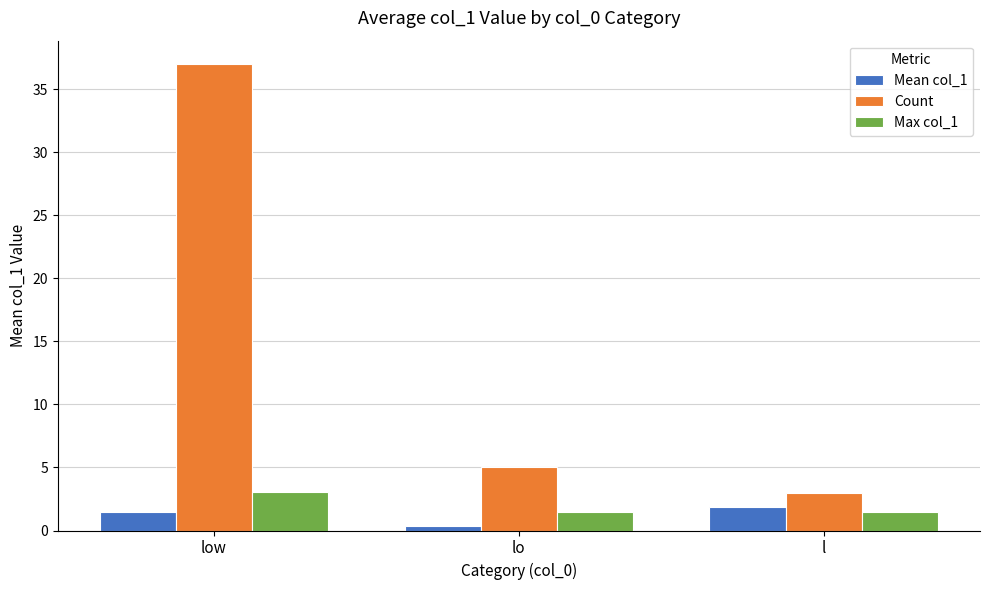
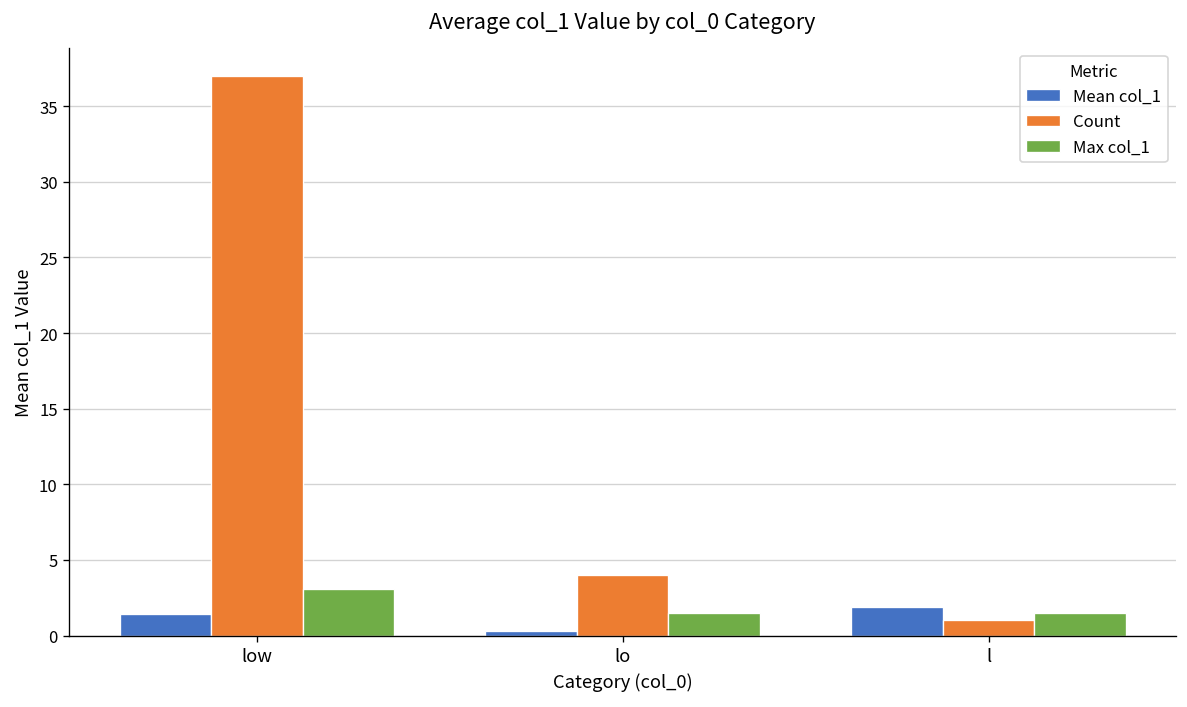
Count, lo: 5 -> 4
Count, l: 3 -> 1
